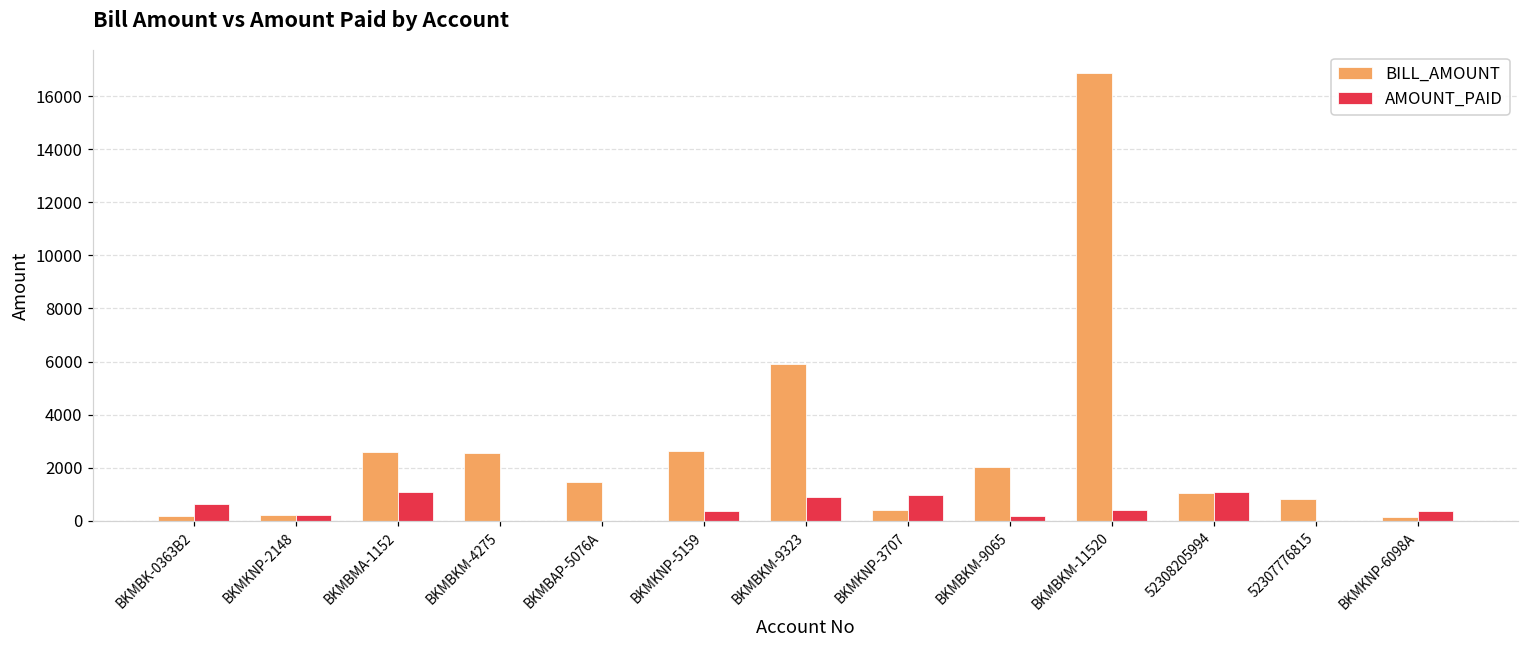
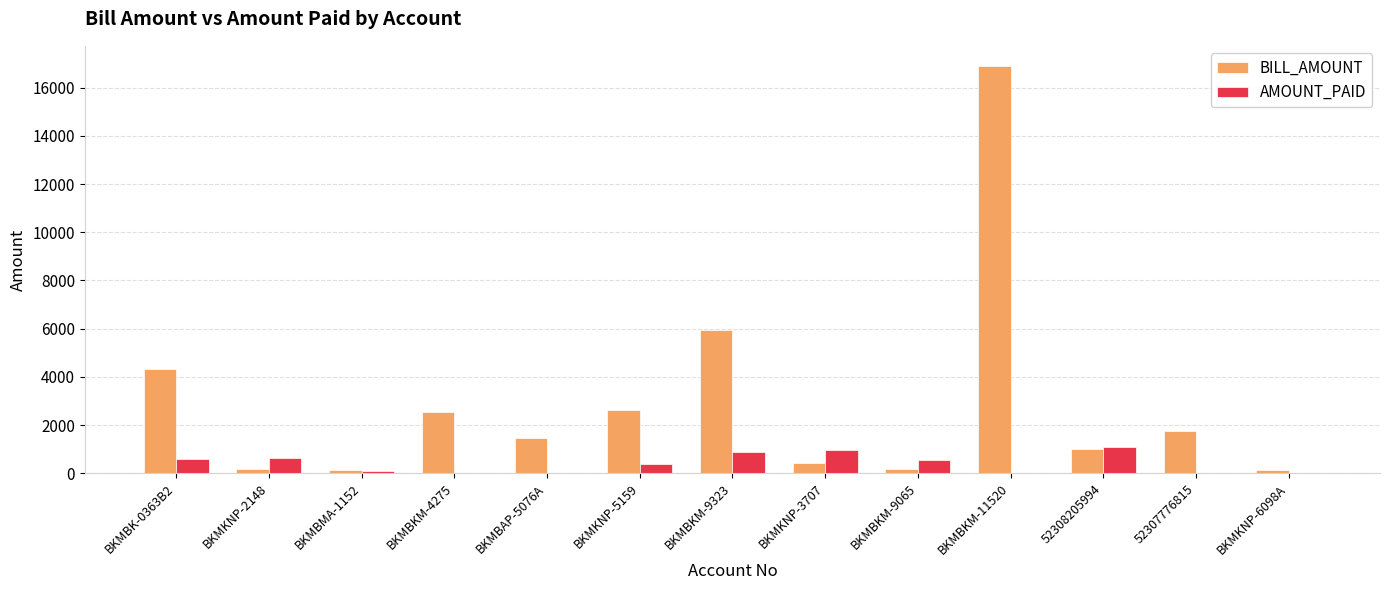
BILL_AMOUNT, BKMBK-0363B2: 200 -> 4300
AMOUNT_PAID, BKMKNP-2148: 200 -> 600
BILL_AMOUNT, BKMBMA-1152: 2600 -> 100
AMOUNT_PAID, BKMBMA-1152: 1100 -> 100
BILL_AMOUNT, BKMBKM-9065: 2000 -> 200
AMOUNT_PAID, BKMBKM-9065: 200 -> 500
AMOUNT_PAID, BKMBKM-11520: 400 -> 0
BILL_AMOUNT, 52307776815: 800 -> 1700
AMOUNT_PAID, BKMKNP-6098A: 300 -> 0
